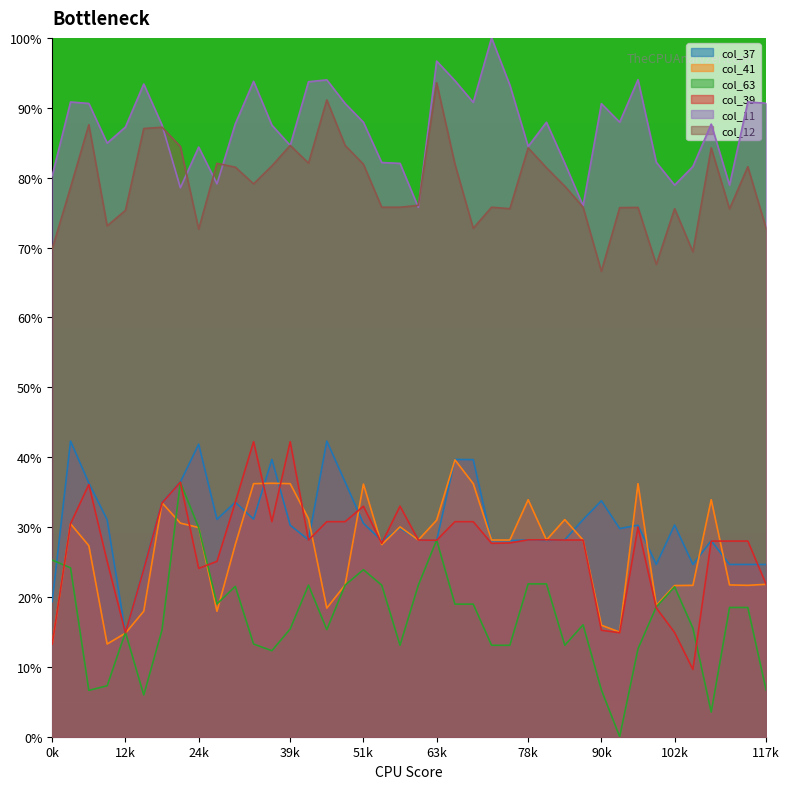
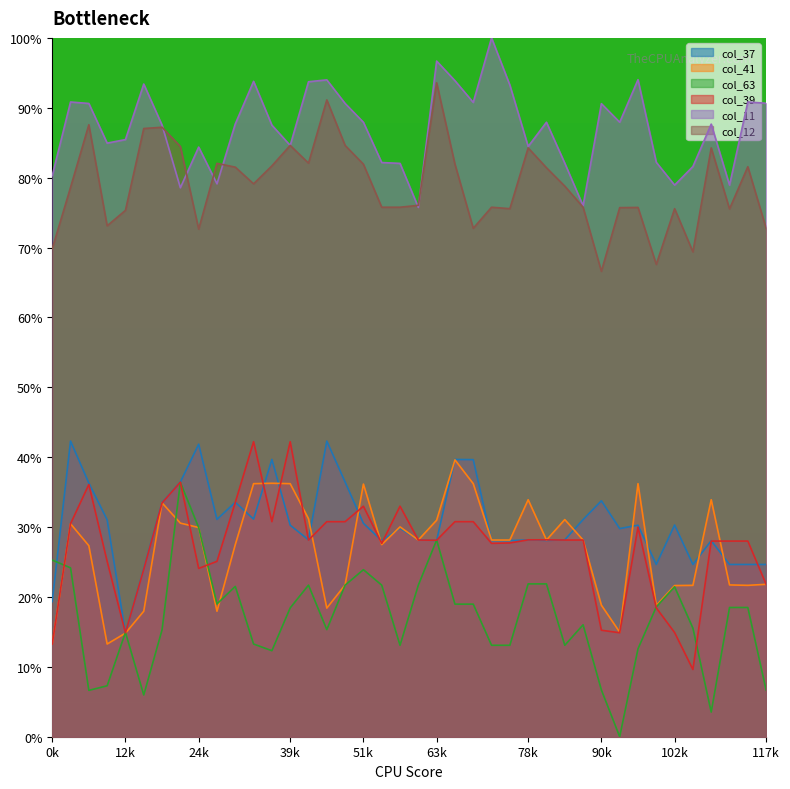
col_11, 12k: 87% -> 85%
col_63, 39k: 15% -> 18%
col_41, 90k: 16% -> 19%
